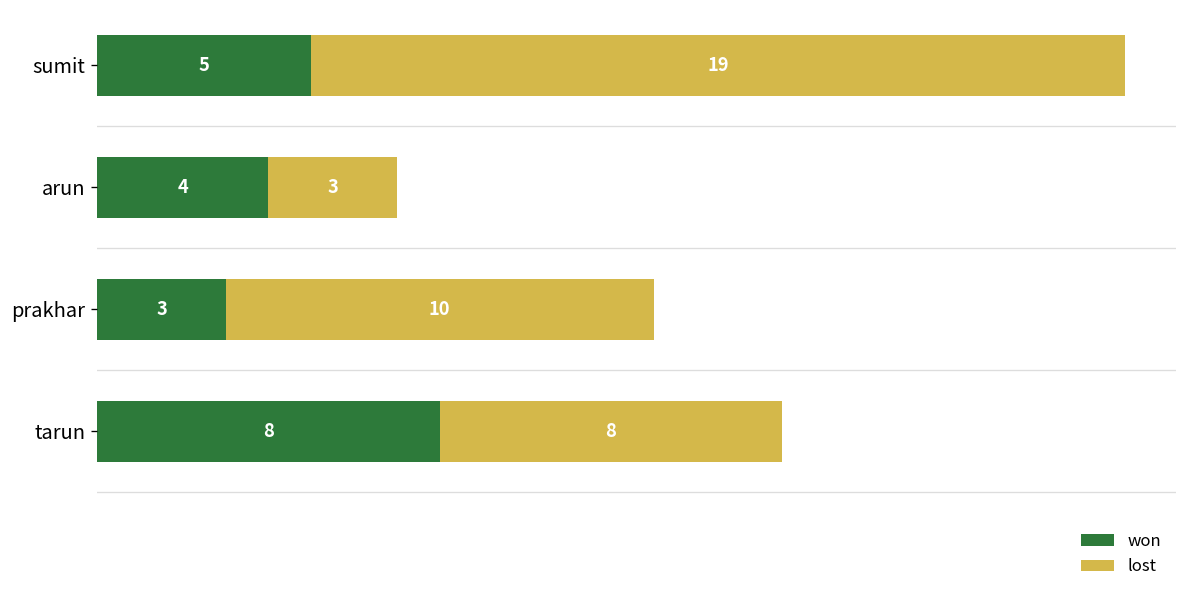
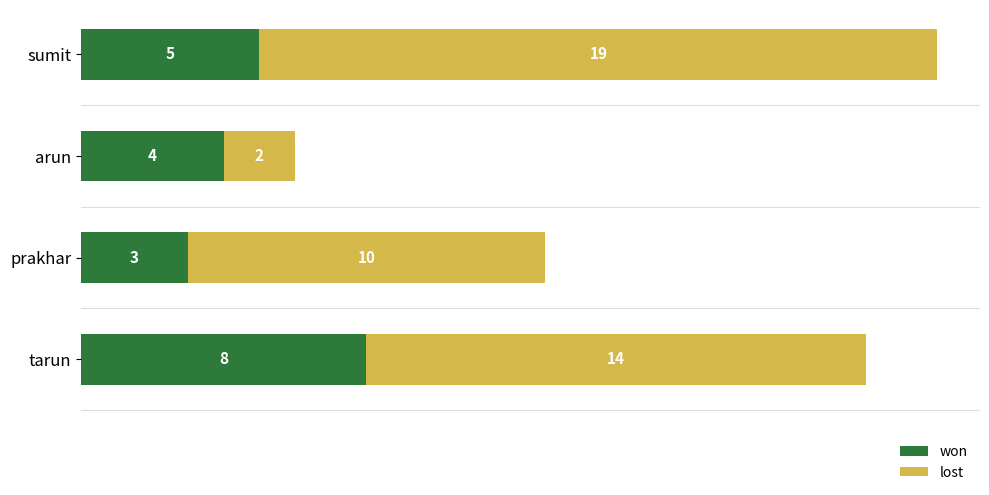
lost, arun: 3 -> 2
lost, tarun: 8 -> 14
